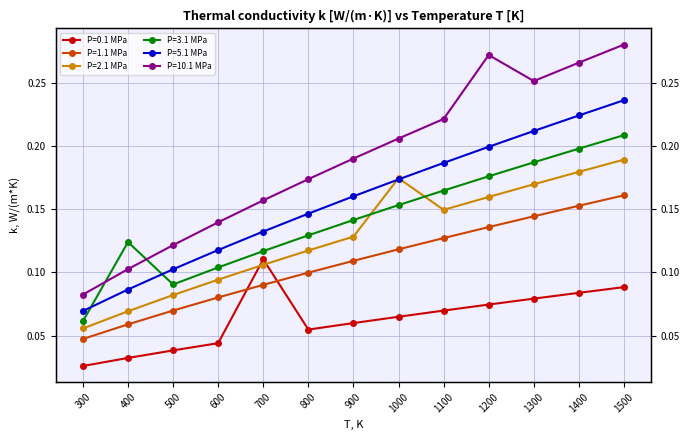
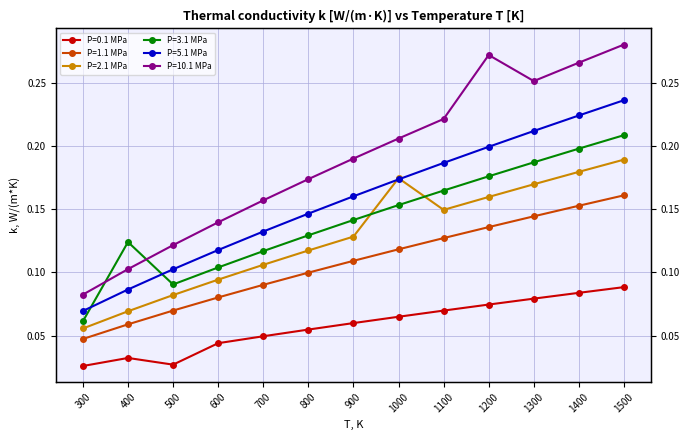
P=0.1 MPa, 500: 0.038 -> 0.027
P=0.1 MPa, 700: 0.110 -> 0.050
